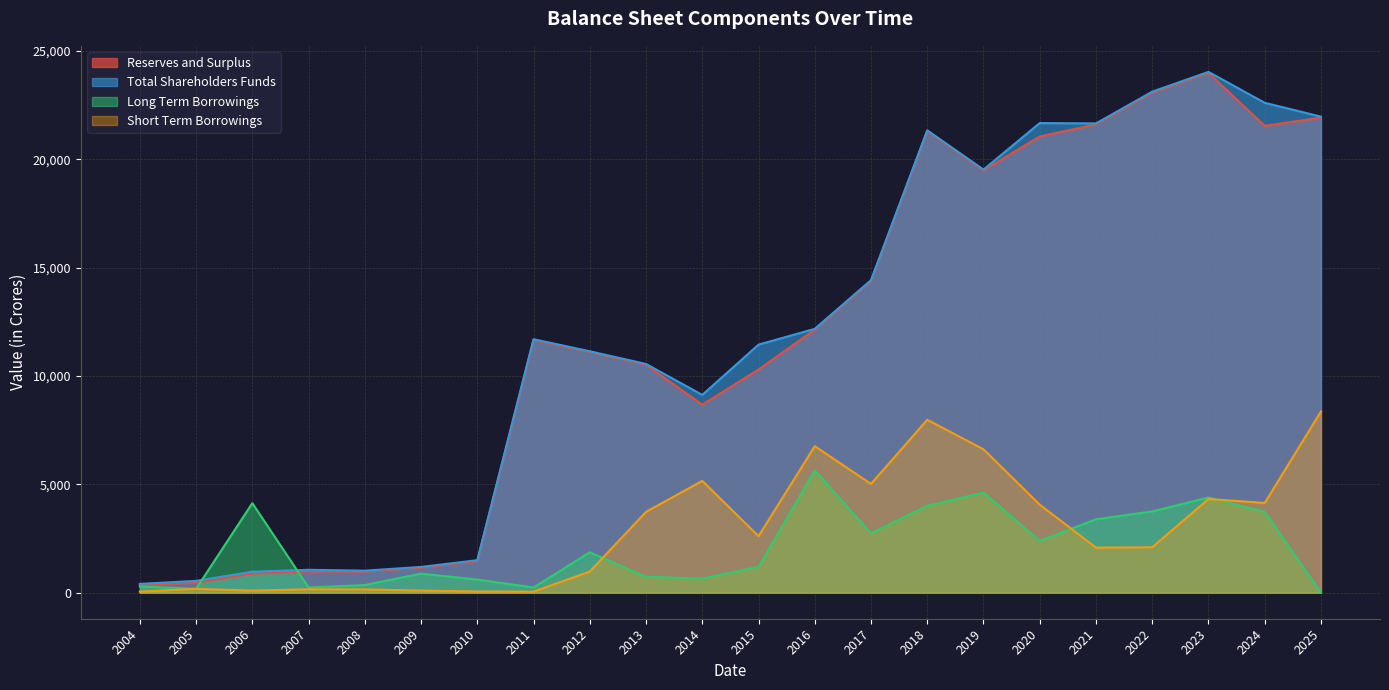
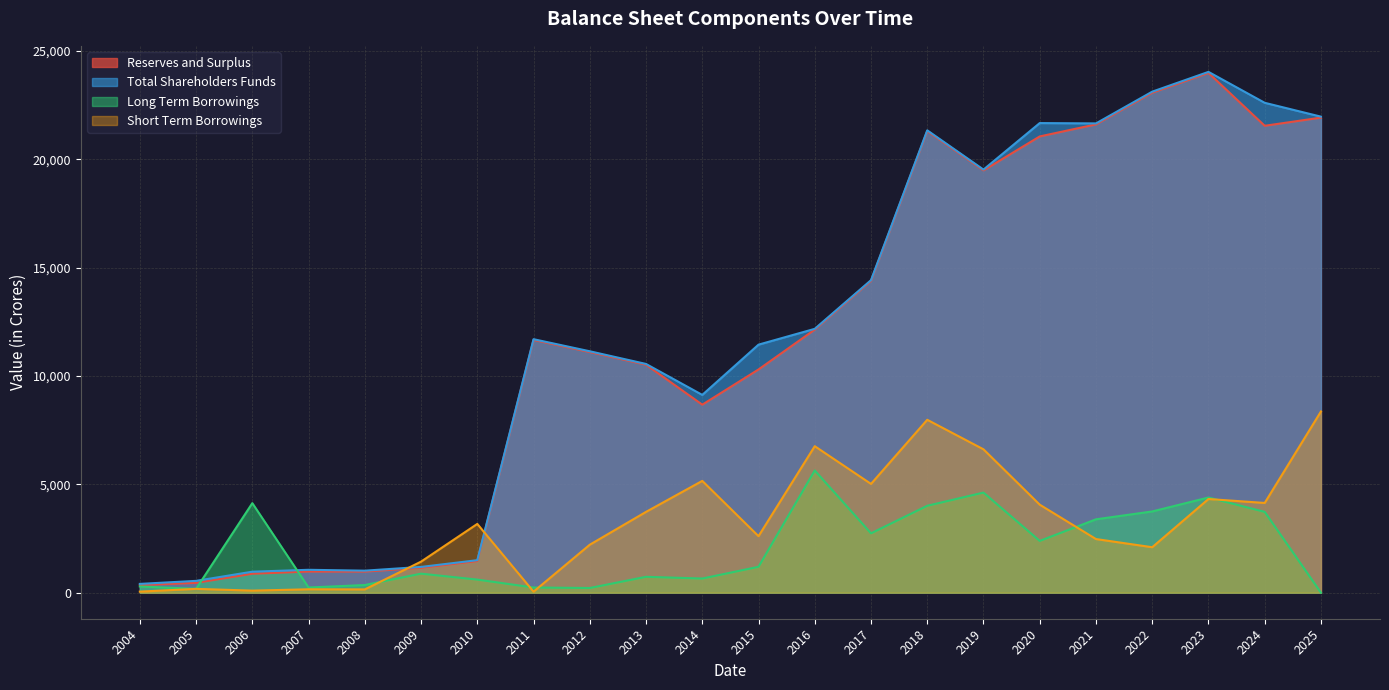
Short Term Borrowings, 2009: 100 -> 1,400
Short Term Borrowings, 2010: 100 -> 3,200
Long Term Borrowings, 2012: 1,900 -> 200
Short Term Borrowings, 2012: 1,000 -> 2,200
Short Term Borrowings, 2021: 2,100 -> 2,500
